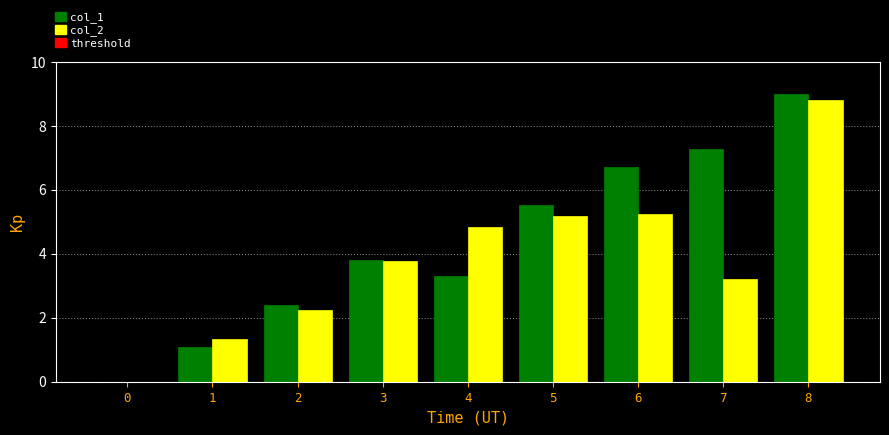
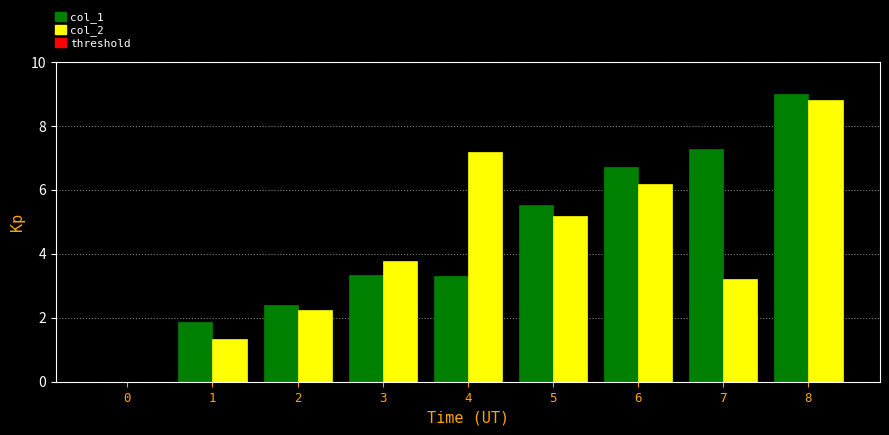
col_1, 1: 1.1 -> 1.9
col_1, 3: 3.8 -> 3.3
col_2, 4: 4.8 -> 7.2
col_2, 6: 5.2 -> 6.2
